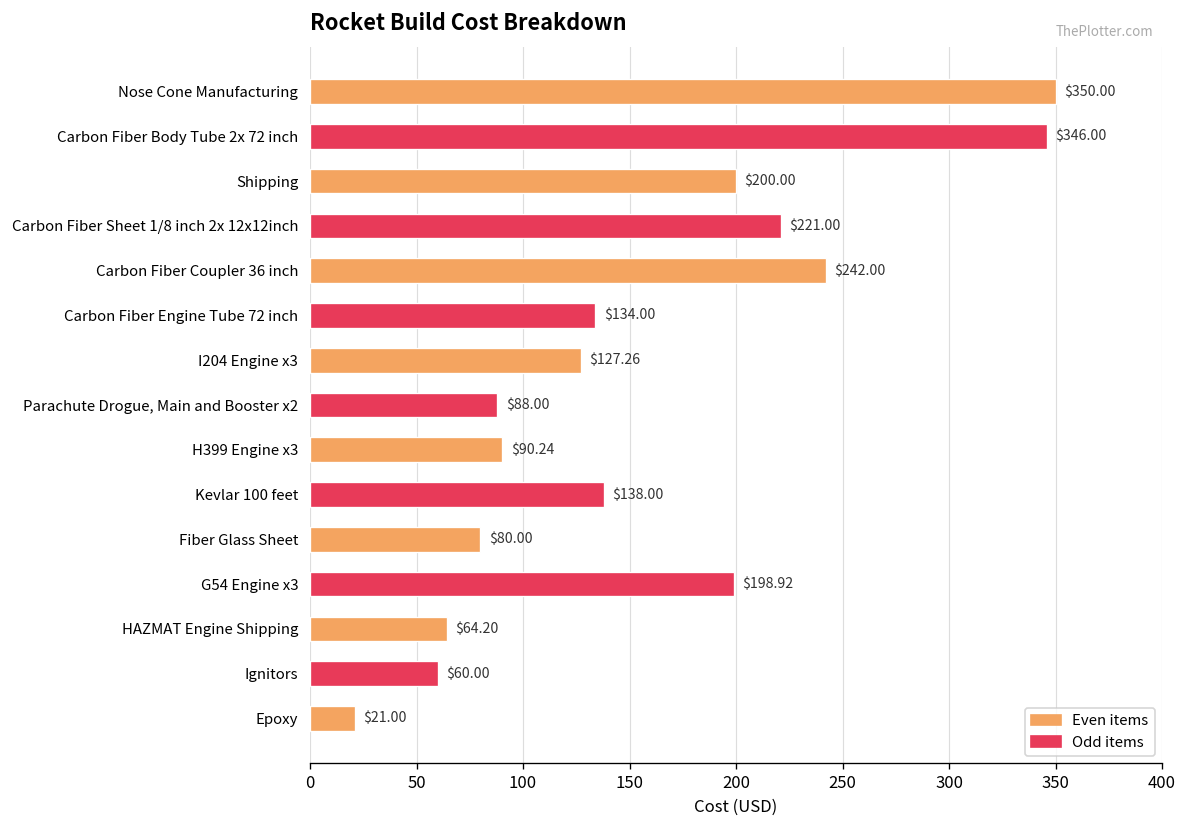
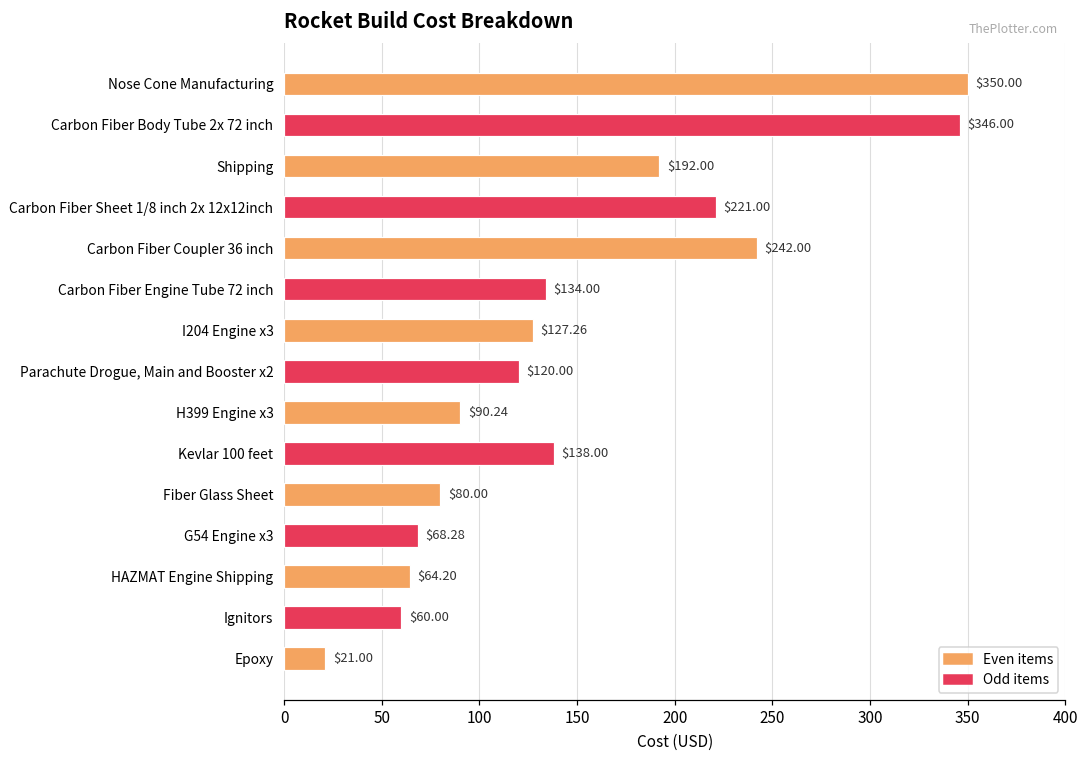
Shipping: $200.00 -> $192.00
Parachute Drogue, Main and Booster x2: $88.00 -> $120.00
G54 Engine x3: $198.92 -> $68.28
